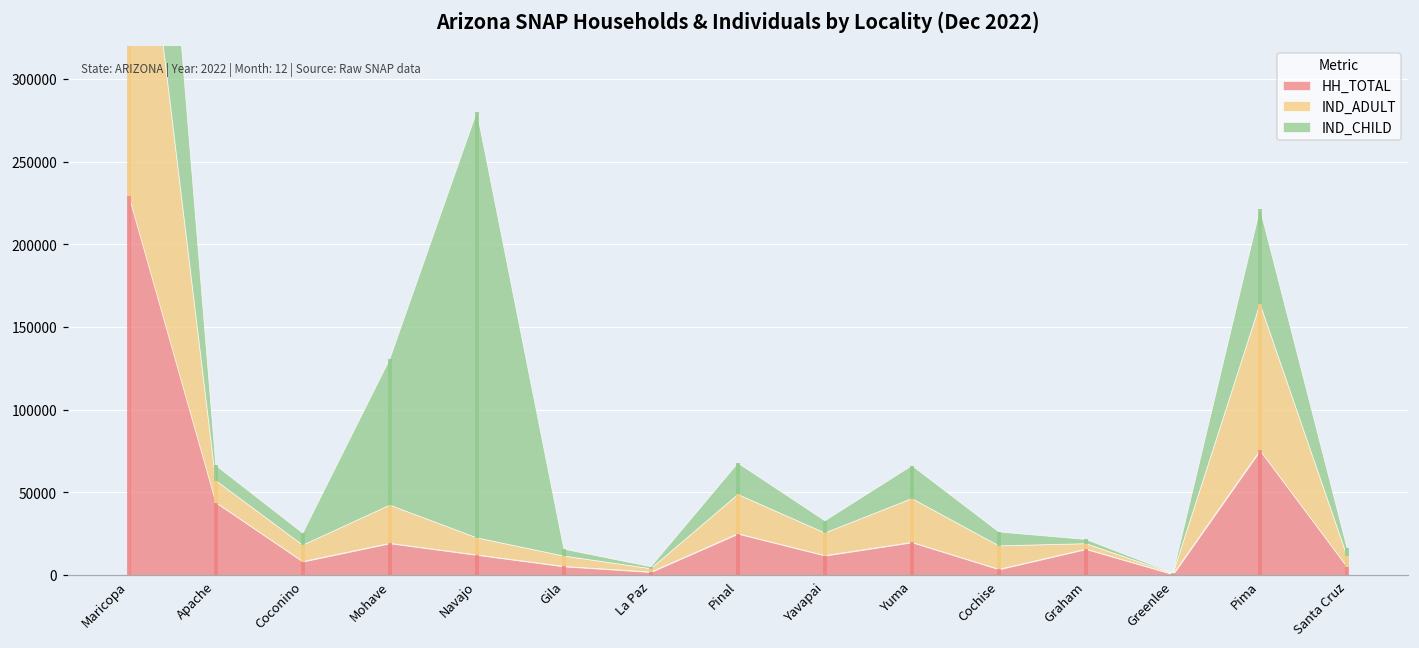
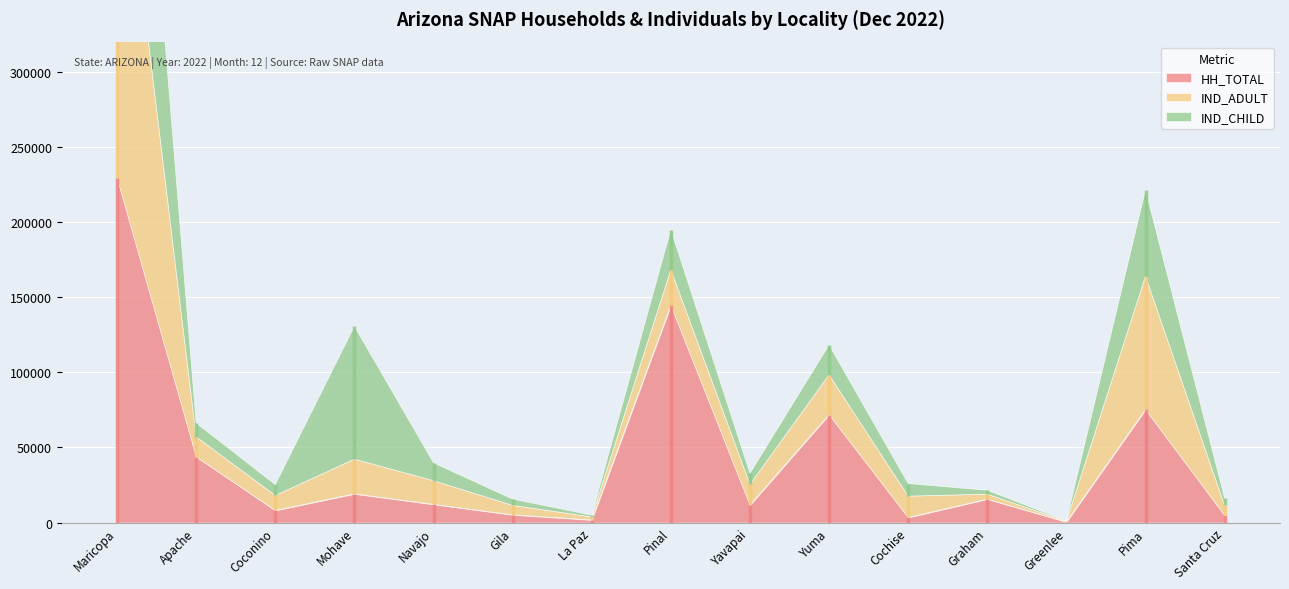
IND_ADULT, Navajo: 10000 -> 16000
IND_CHILD, Navajo: 258000 -> 12000
HH_TOTAL, Pinal: 25000 -> 145000
IND_CHILD, Pinal: 19000 -> 27000
HH_TOTAL, Yuma: 20000 -> 72000
